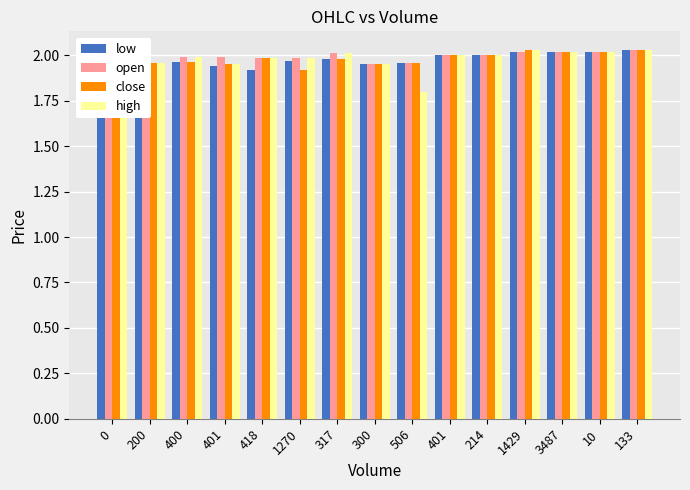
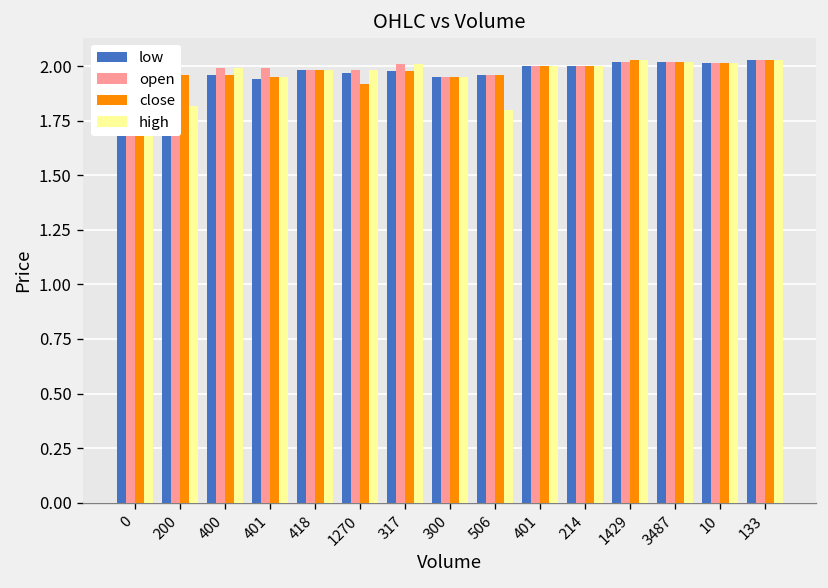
high, 200: 1.96 -> 1.82
low, 418: 1.92 -> 1.99
